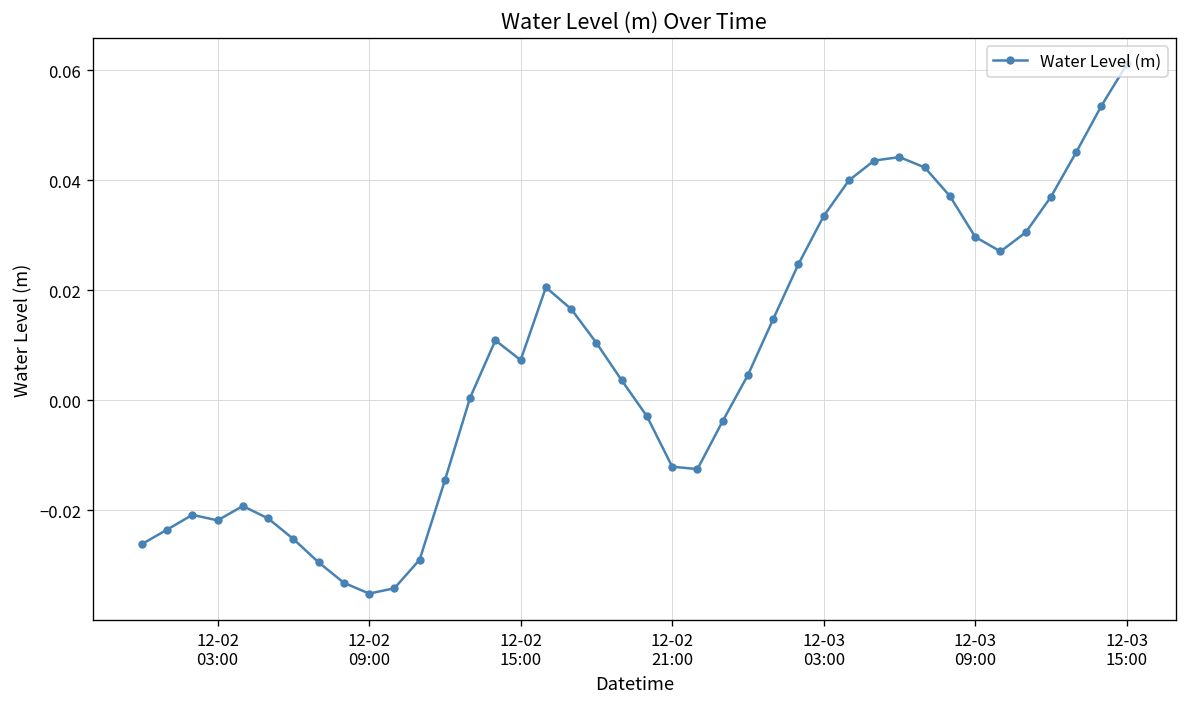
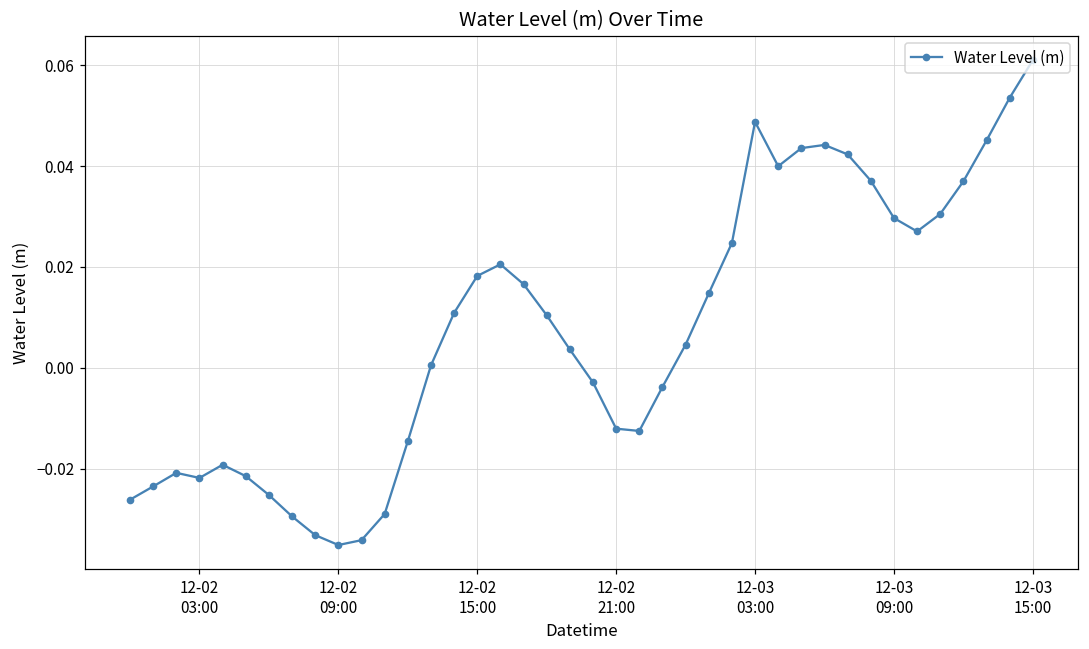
12-02 15:00: 0.007 -> 0.018
12-03 03:00: 0.033 -> 0.049
